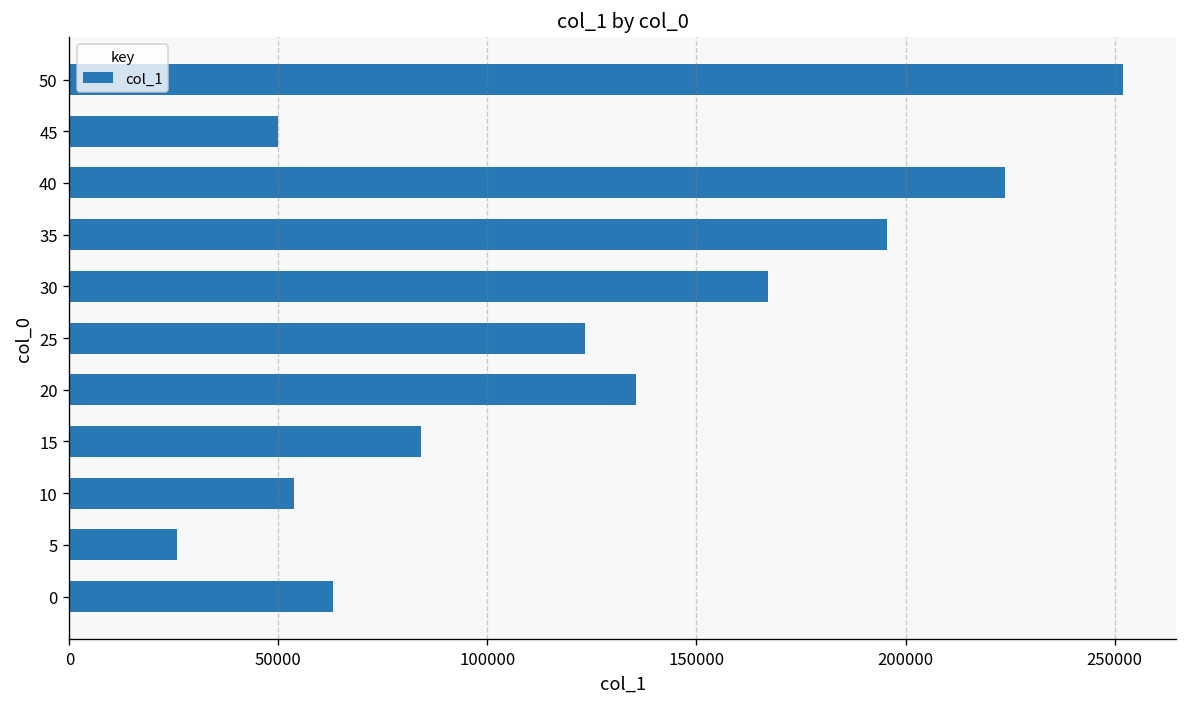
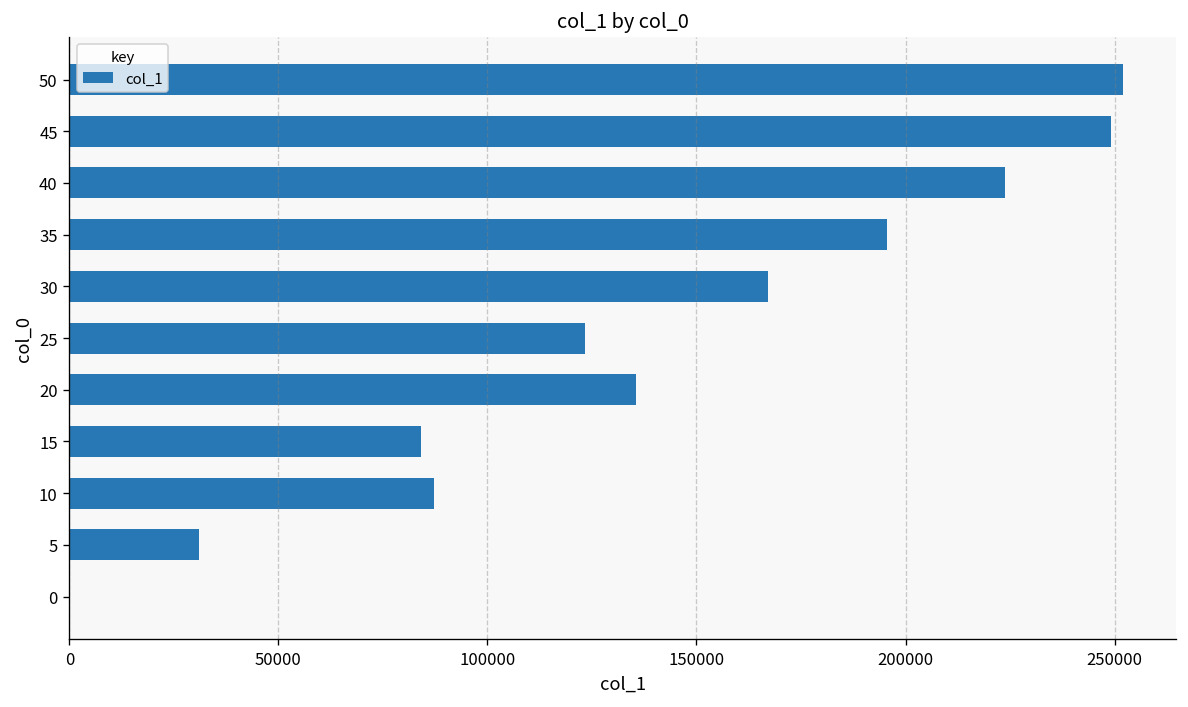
45: 50000 -> 249000
10: 54000 -> 87000
5: 26000 -> 31000
0: 63000 -> 0
